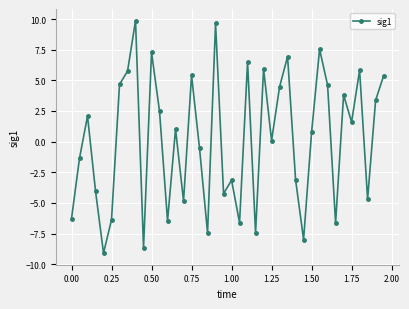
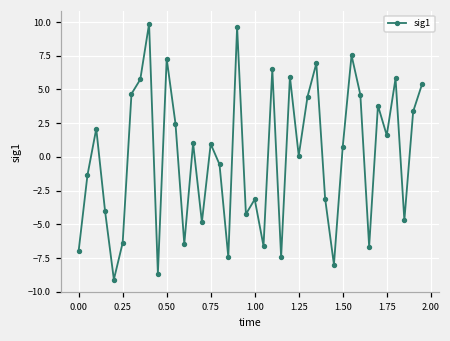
0.00: -6.3 -> -7.0
0.75: 5.4 -> 1.0
